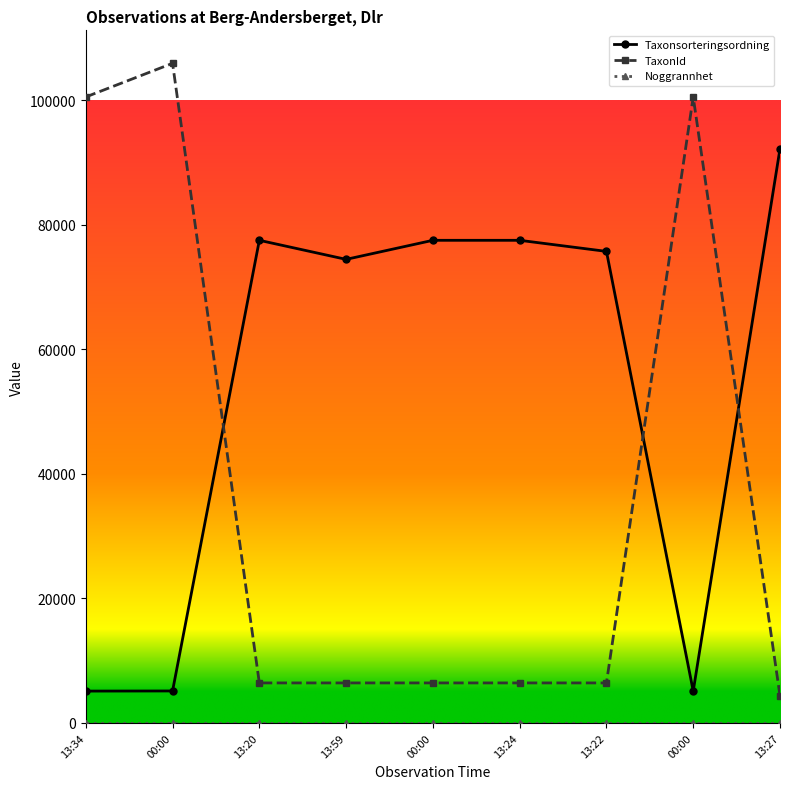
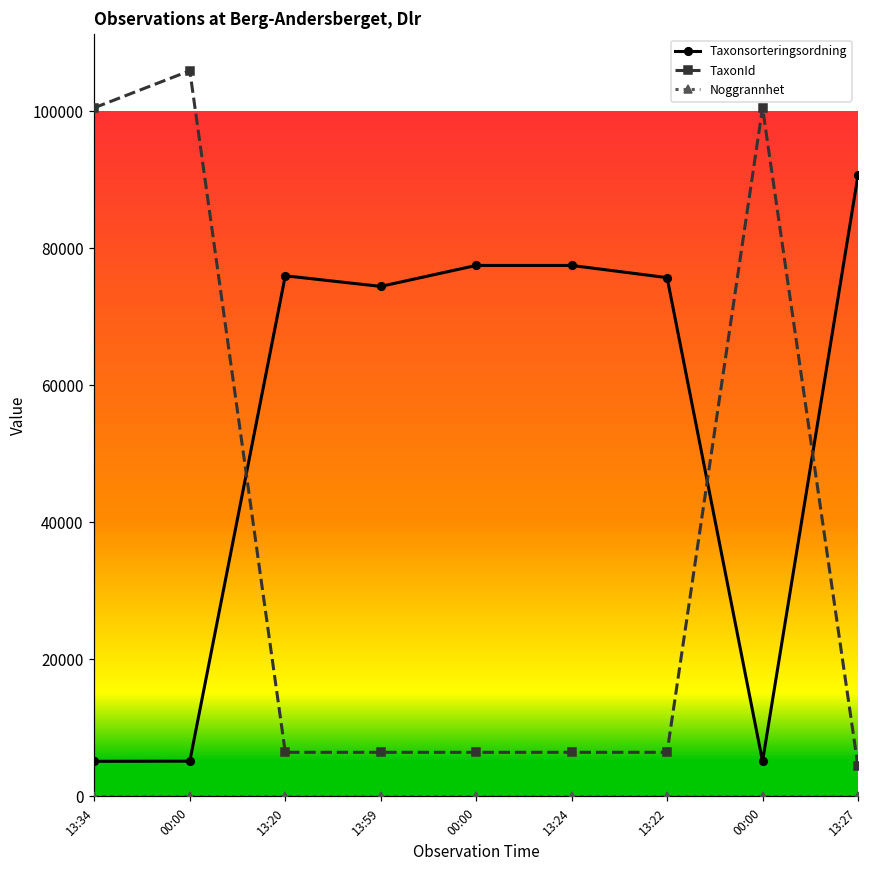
Taxonsorteringsordning, 13:20: 78000 -> 76000
Taxonsorteringsordning, 13:27: 92000 -> 91000
